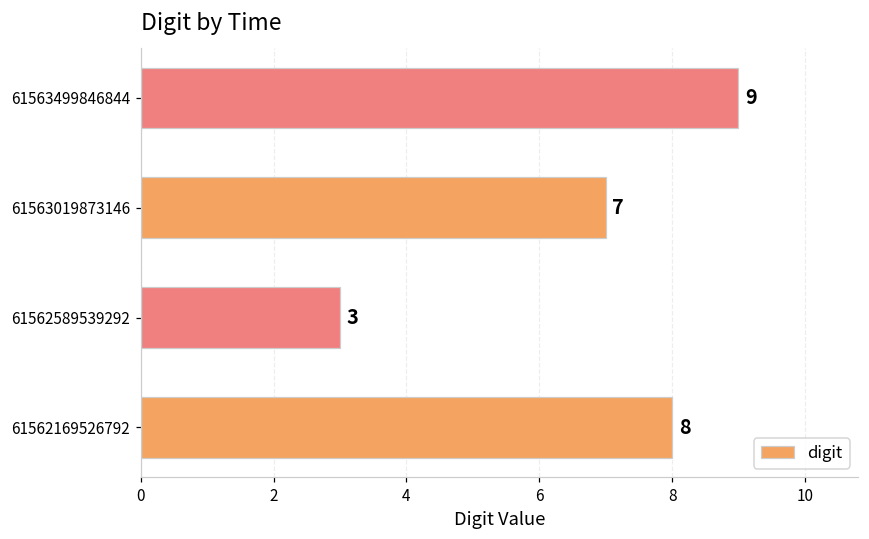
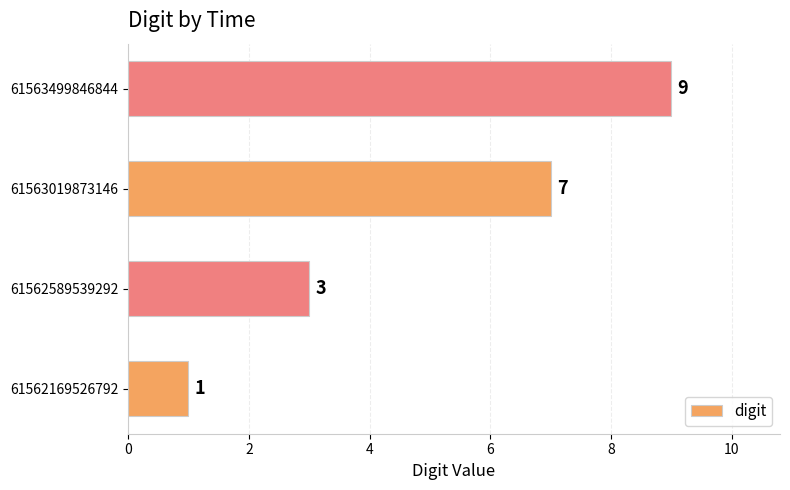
61562169526792: 8 -> 1
